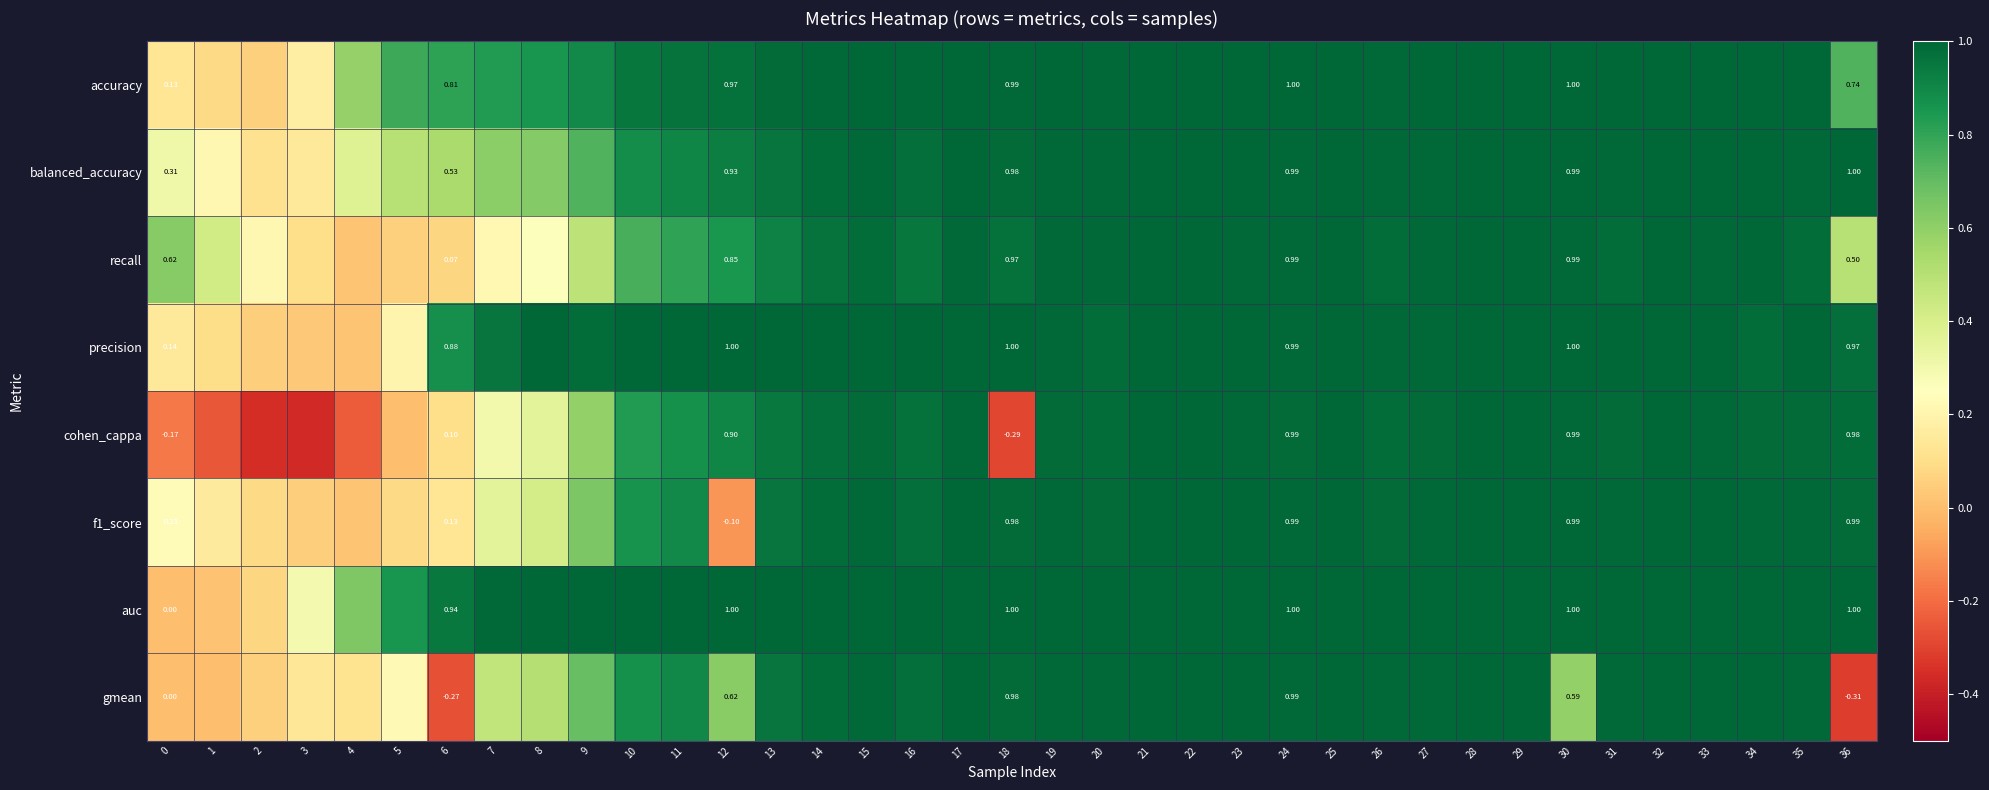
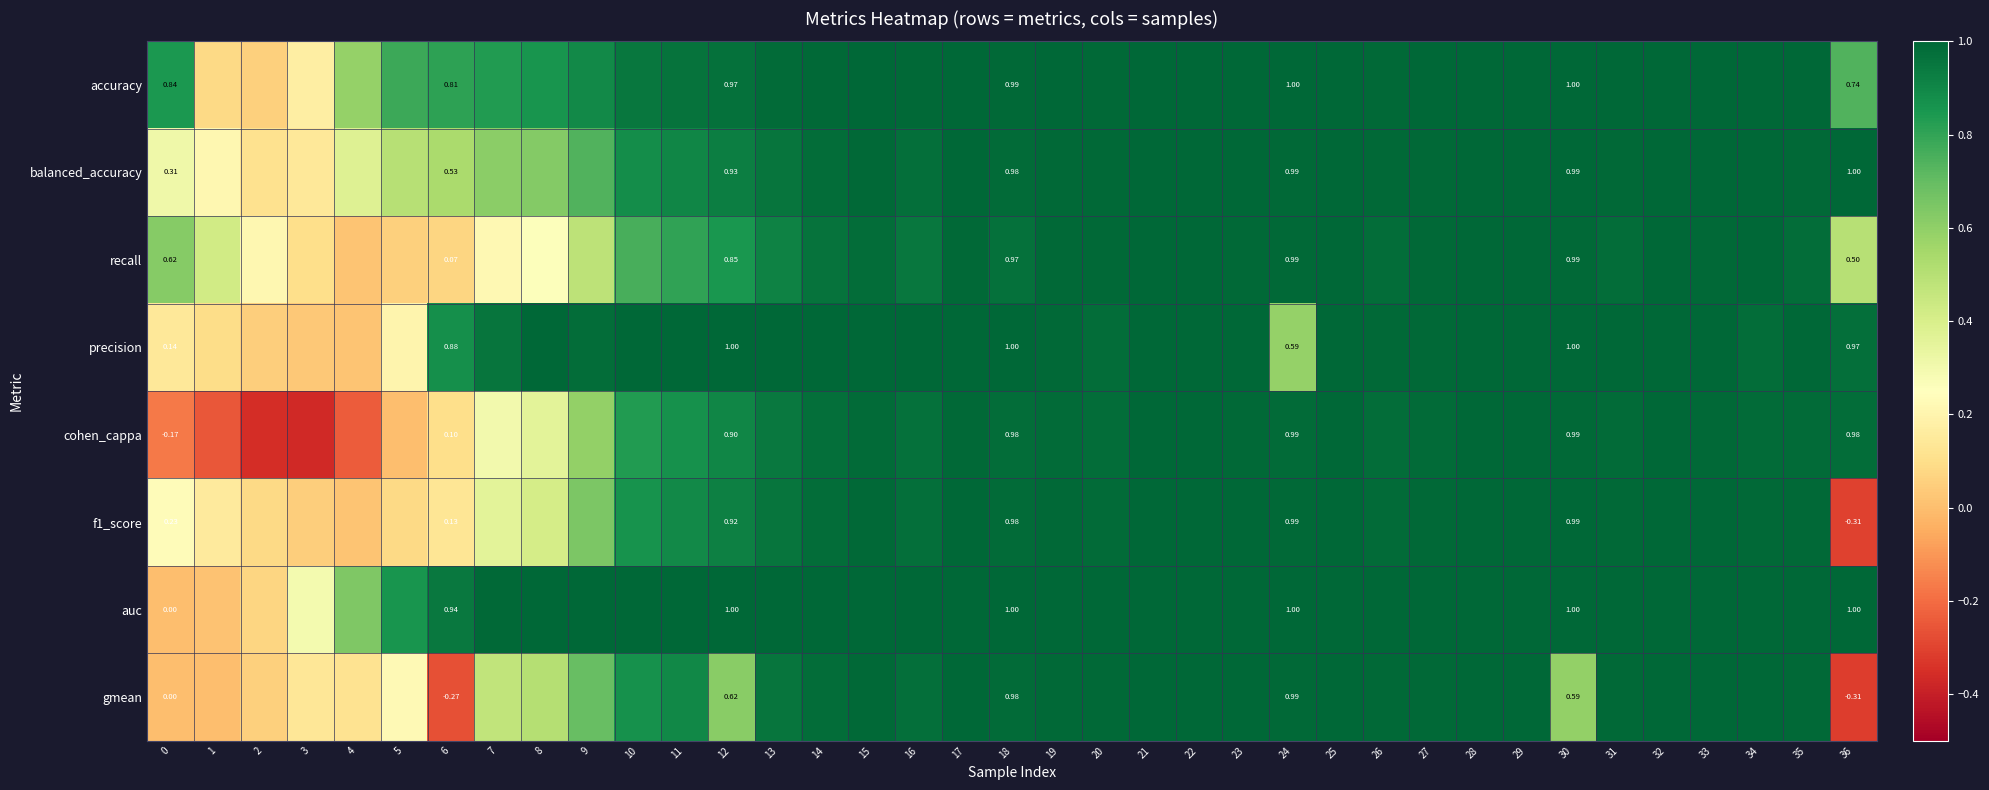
accuracy, 0: 0.13 -> 0.84
precision, 24: 0.99 -> 0.59
cohen_cappa, 18: -0.29 -> 0.98
f1_score, 12: -0.10 -> 0.92
f1_score, 36: 0.99 -> -0.31
